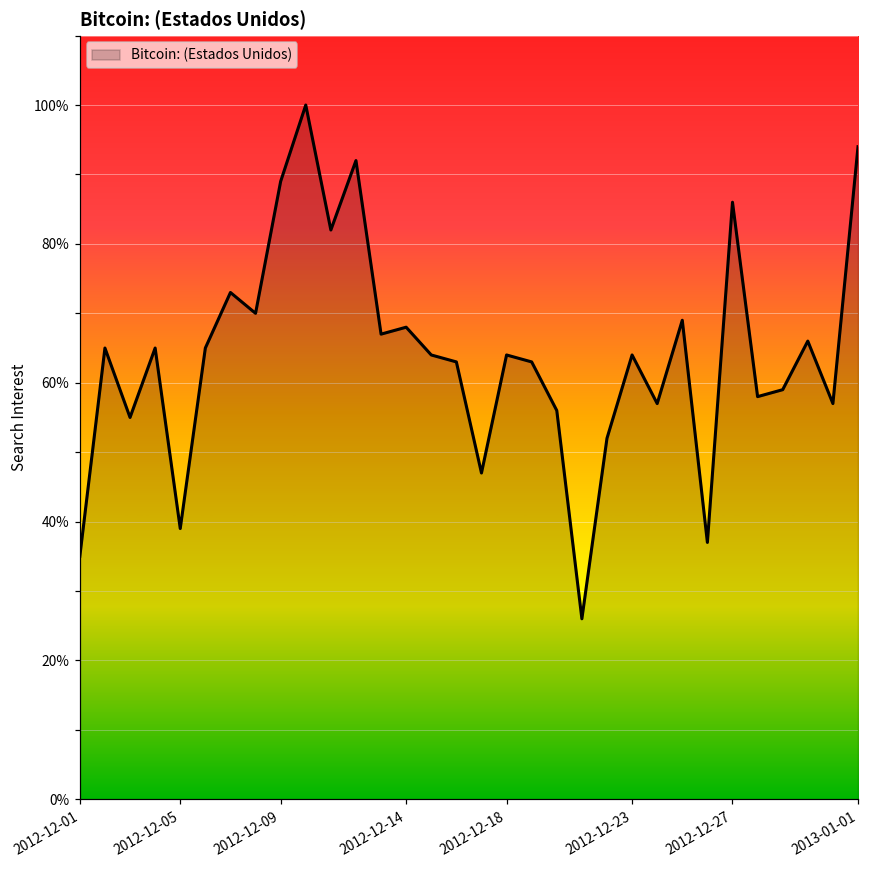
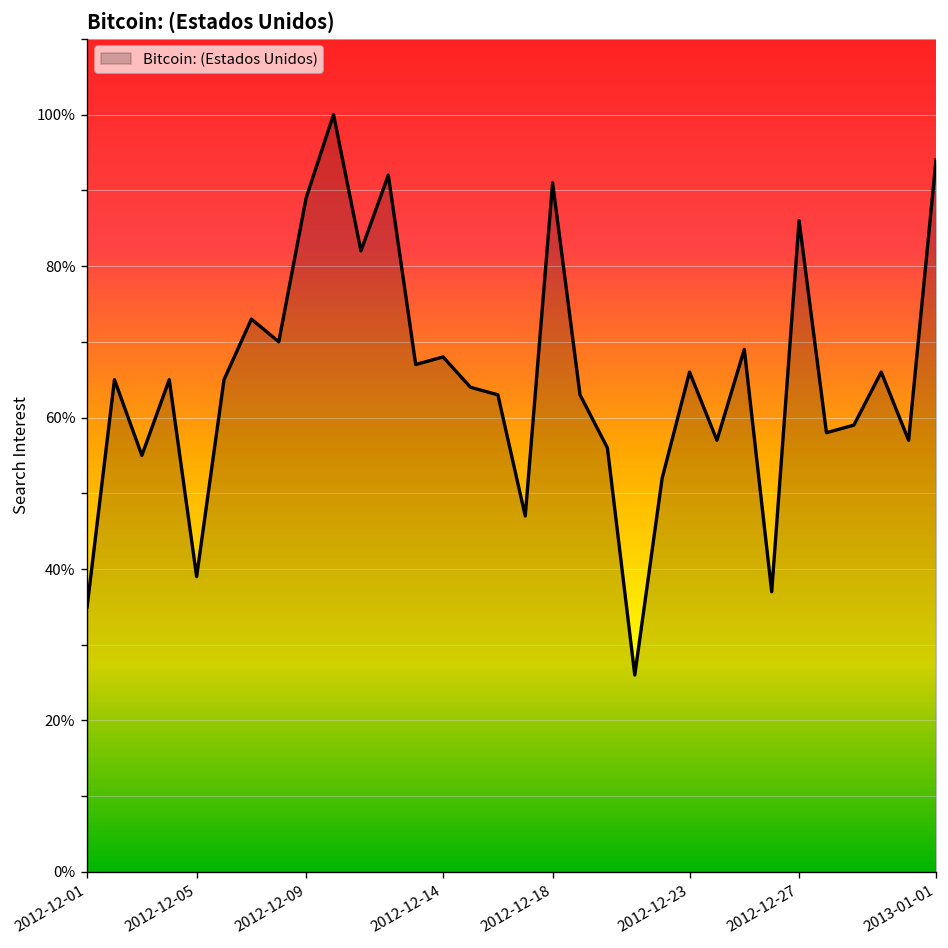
2012-12-18: 64% -> 91%
2012-12-23: 64% -> 66%
